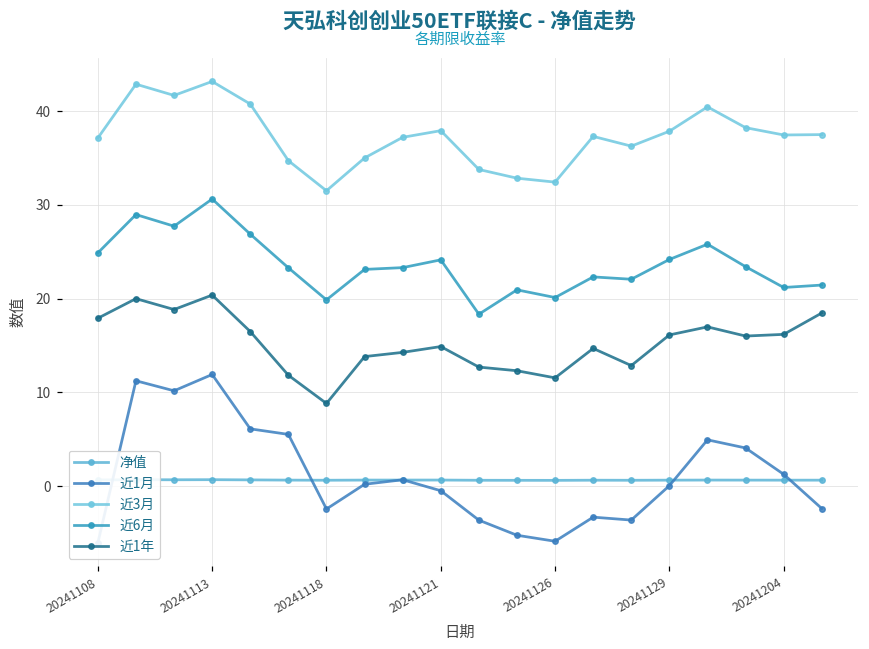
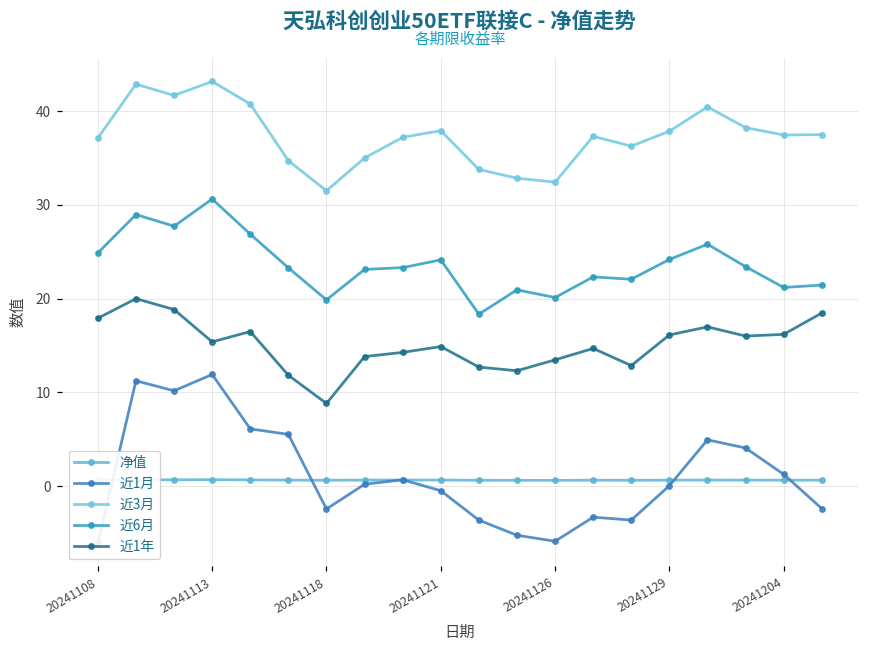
近1年, 20241113: 20 -> 15
近1年, 20241126: 12 -> 13
